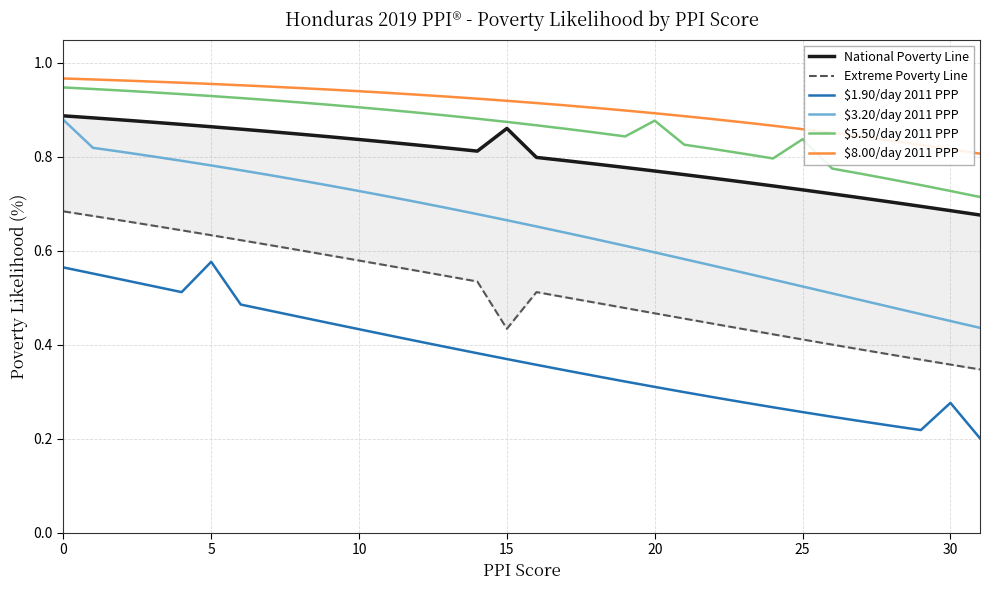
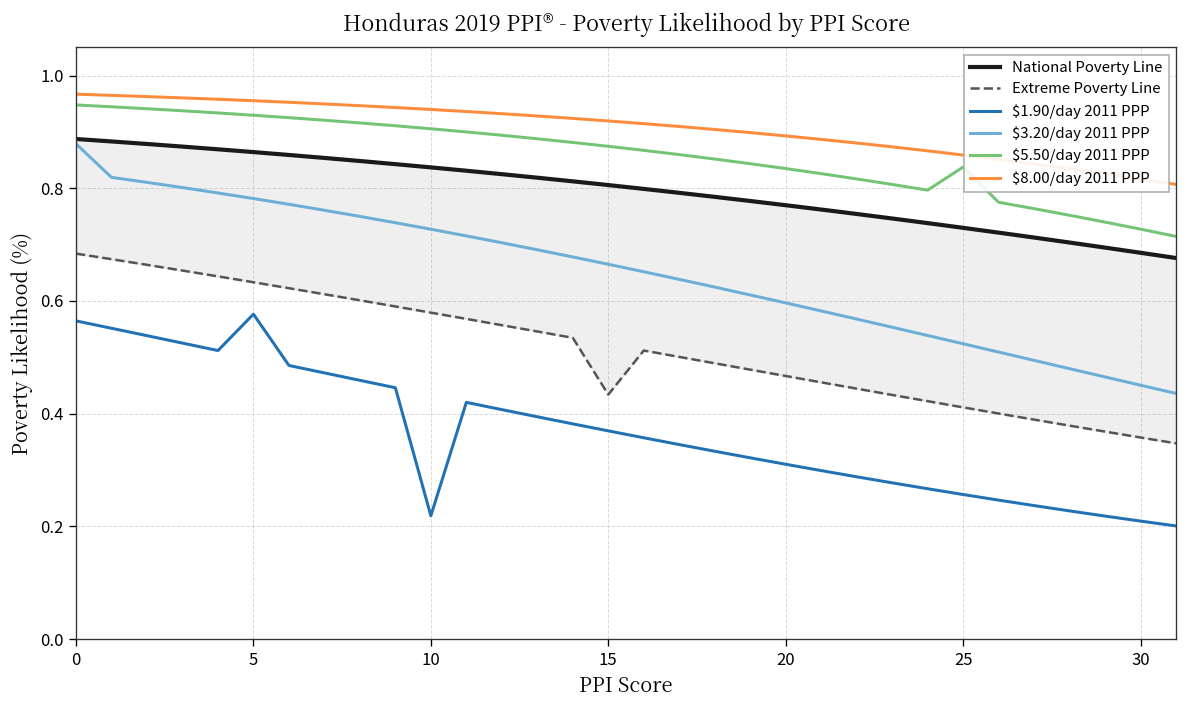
$1.90/day 2011 PPP, 10: 0.43 -> 0.22
National Poverty Line, 15: 0.86 -> 0.81
$5.50/day 2011 PPP, 20: 0.88 -> 0.83
$1.90/day 2011 PPP, 30: 0.28 -> 0.21
